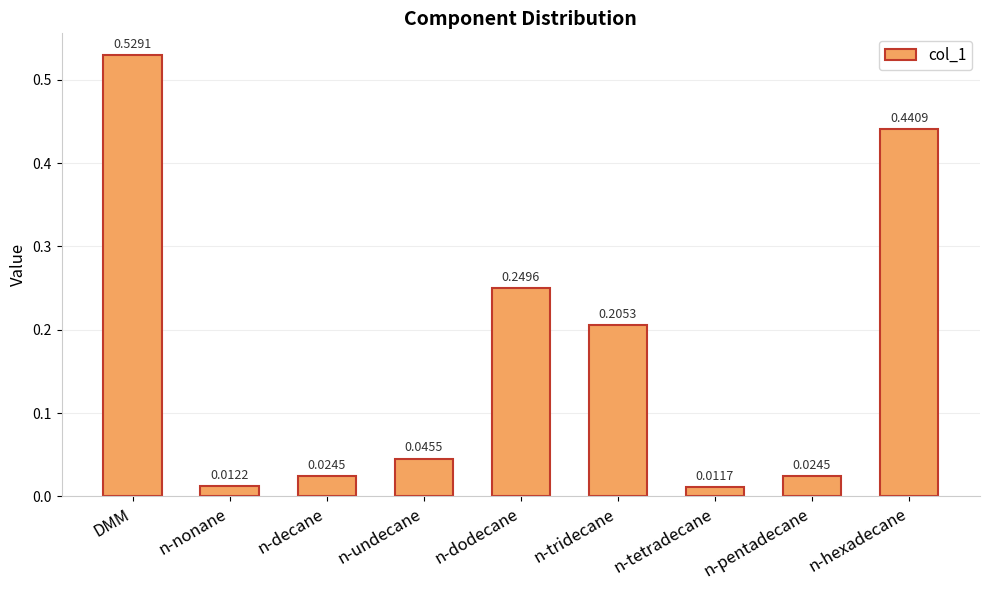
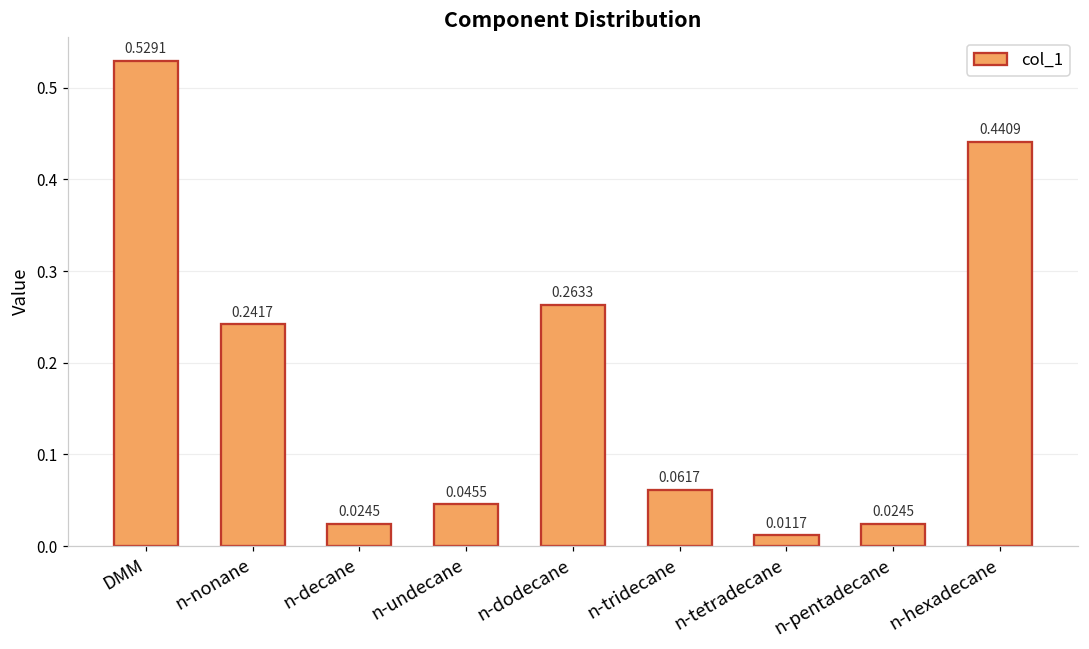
n-nonane: 0.0122 -> 0.2417
n-dodecane: 0.2496 -> 0.2633
n-tridecane: 0.2053 -> 0.0617
